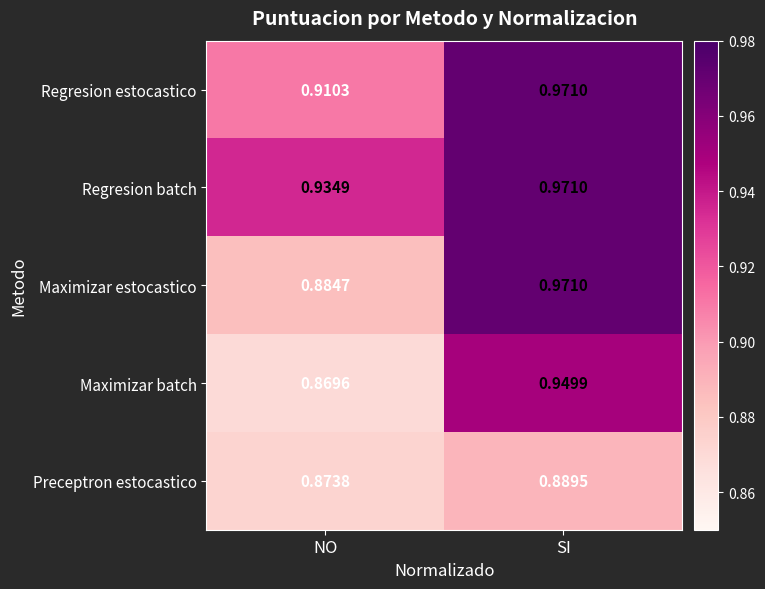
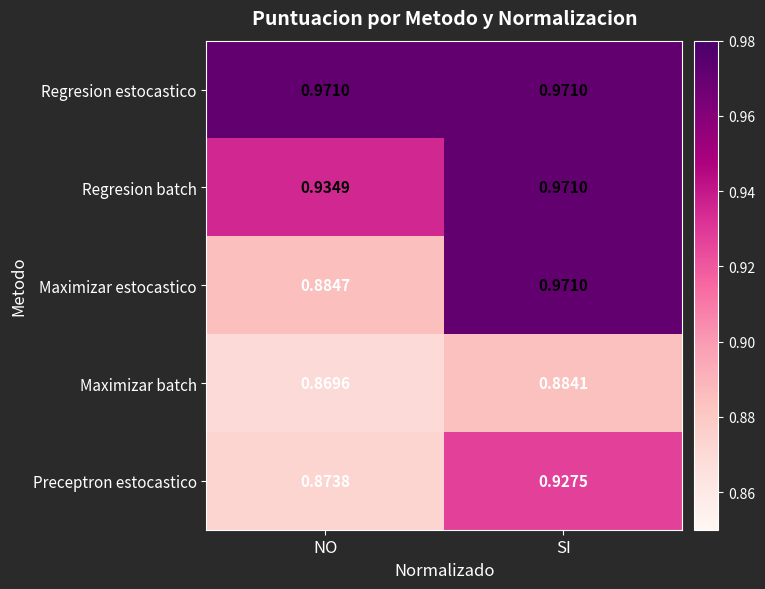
Regresion estocastico, NO: 0.9103 -> 0.9710
Maximizar batch, SI: 0.9499 -> 0.8841
Preceptron estocastico, SI: 0.8895 -> 0.9275
